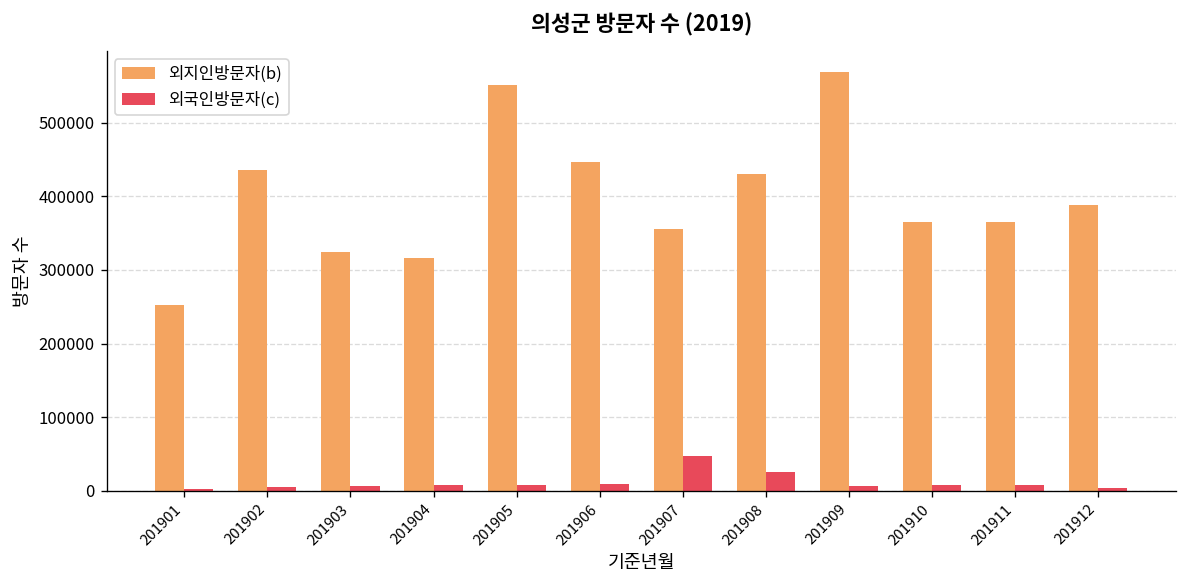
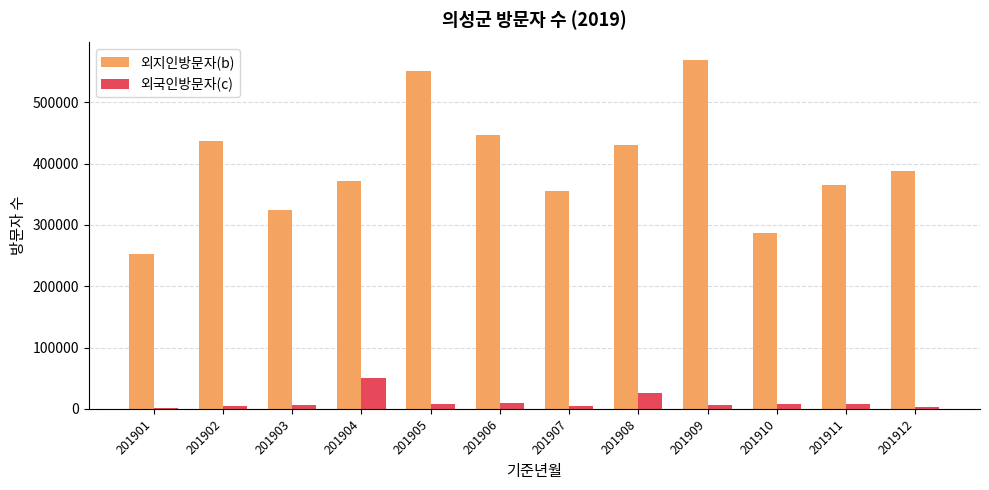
외지인방문자(b), 201904: 320000 -> 370000
외국인방문자(c), 201904: 10000 -> 50000
외국인방문자(c), 201907: 50000 -> 0
외지인방문자(b), 201910: 370000 -> 290000
